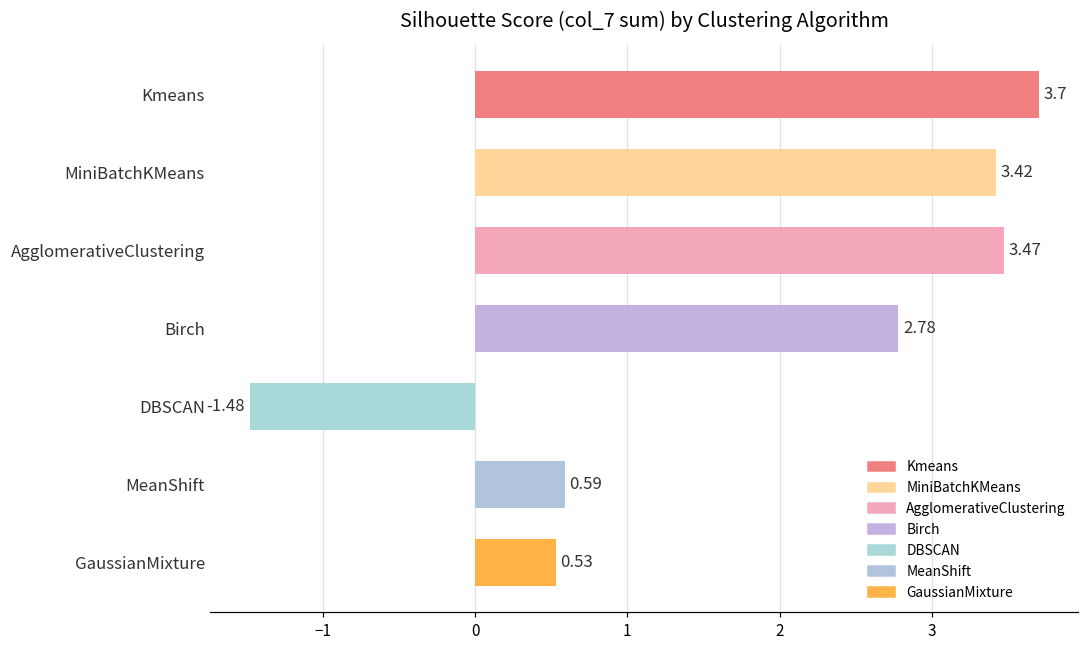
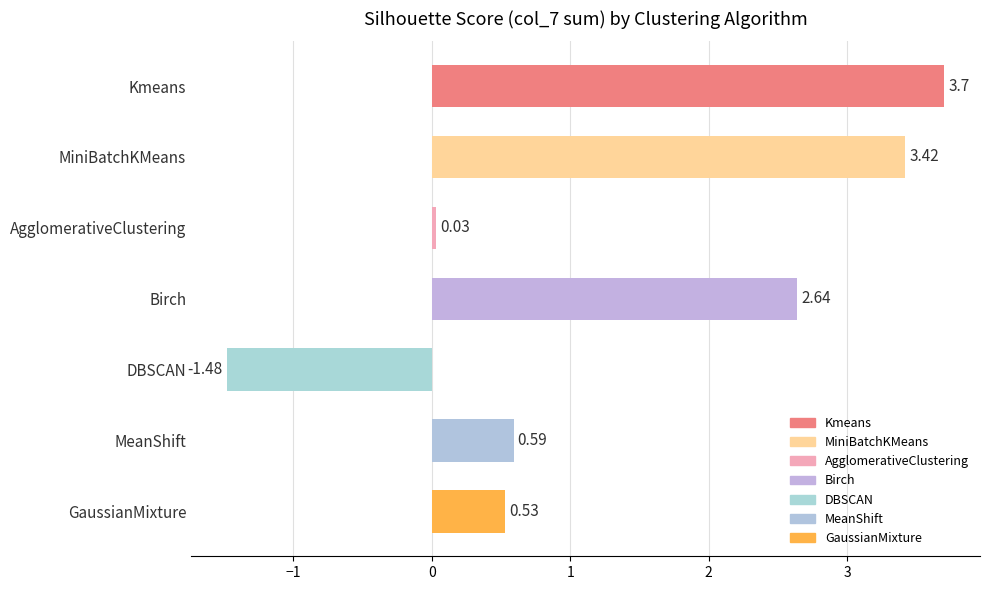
AgglomerativeClustering: 3.47 -> 0.03
Birch: 2.78 -> 2.64
